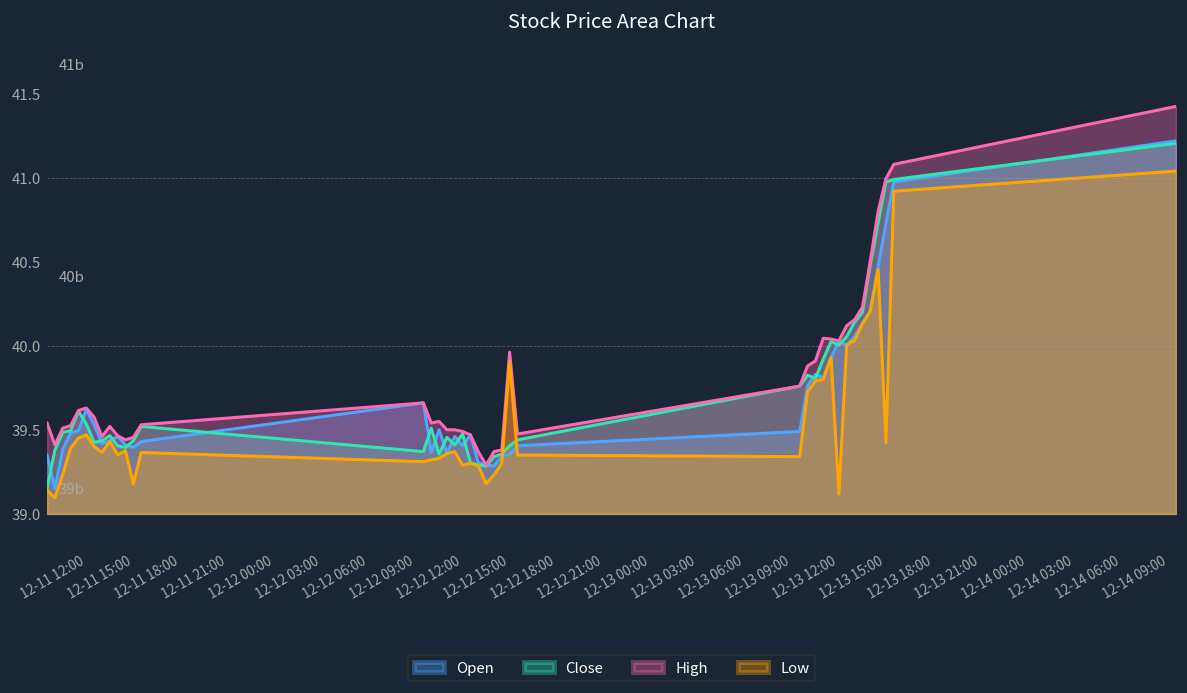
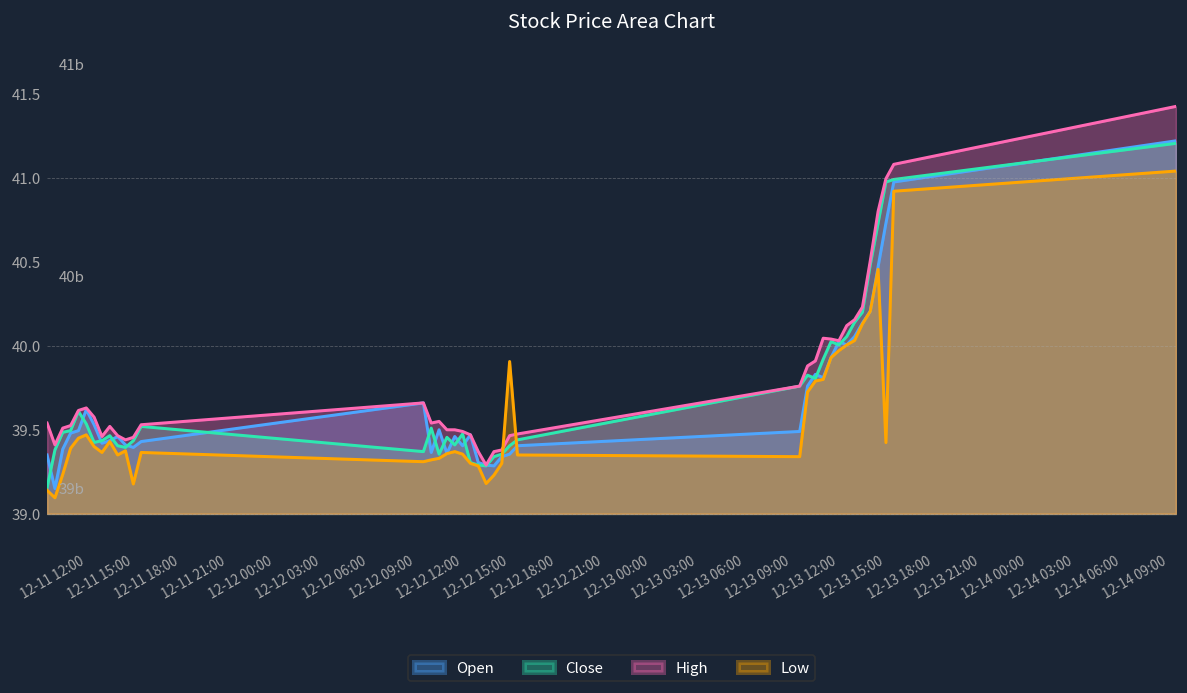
Low, 12-12 12:00: 39.29 -> 39.35
High, 12-12 15:00: 39.96 -> 39.47
Low, 12-13 12:00: 39.12 -> 39.97
